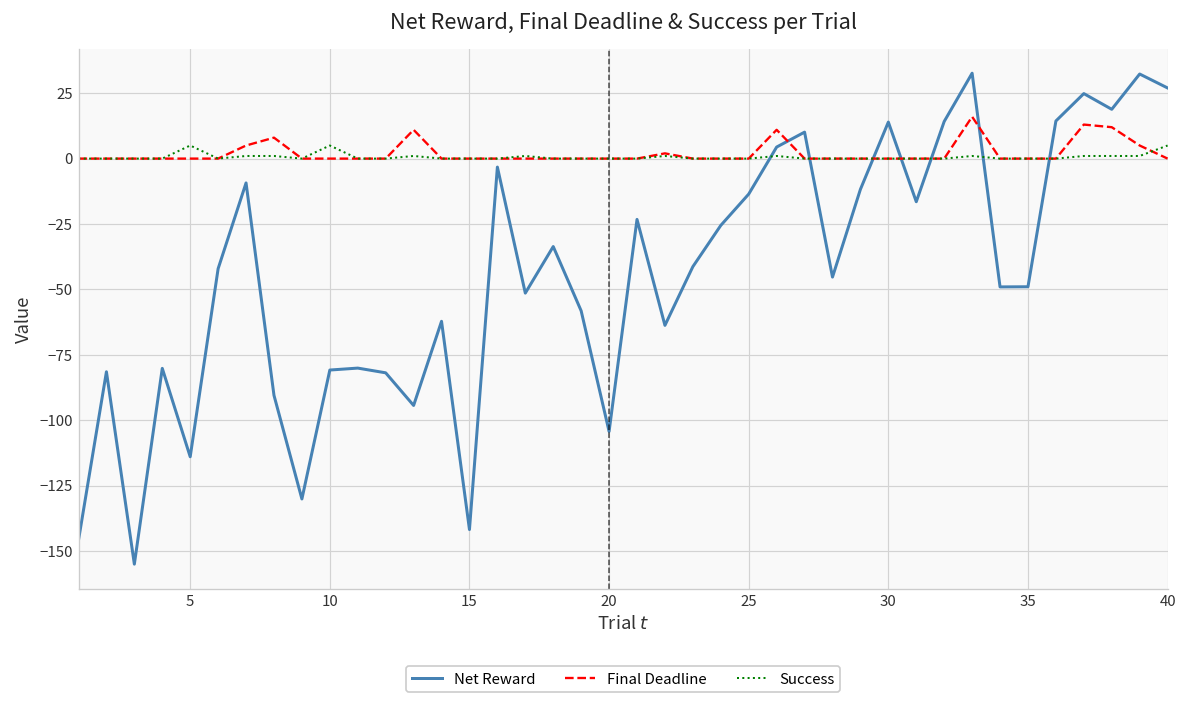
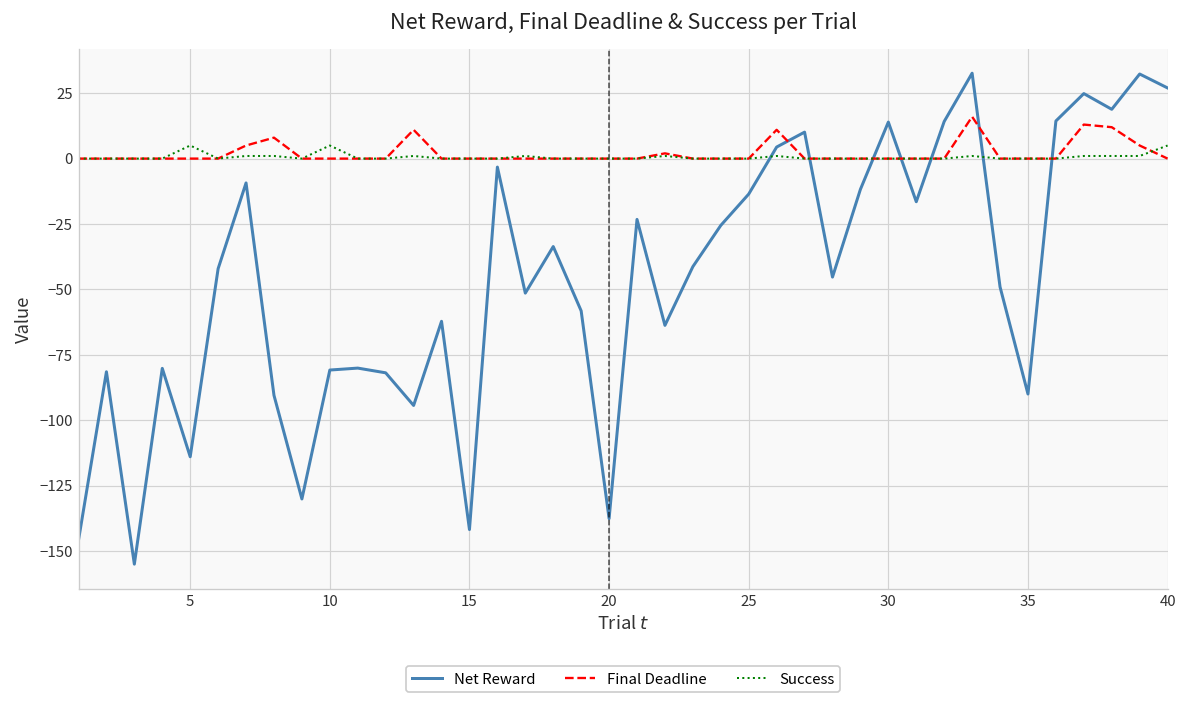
Net Reward, 20: -104 -> -138
Net Reward, 35: -49 -> -90
